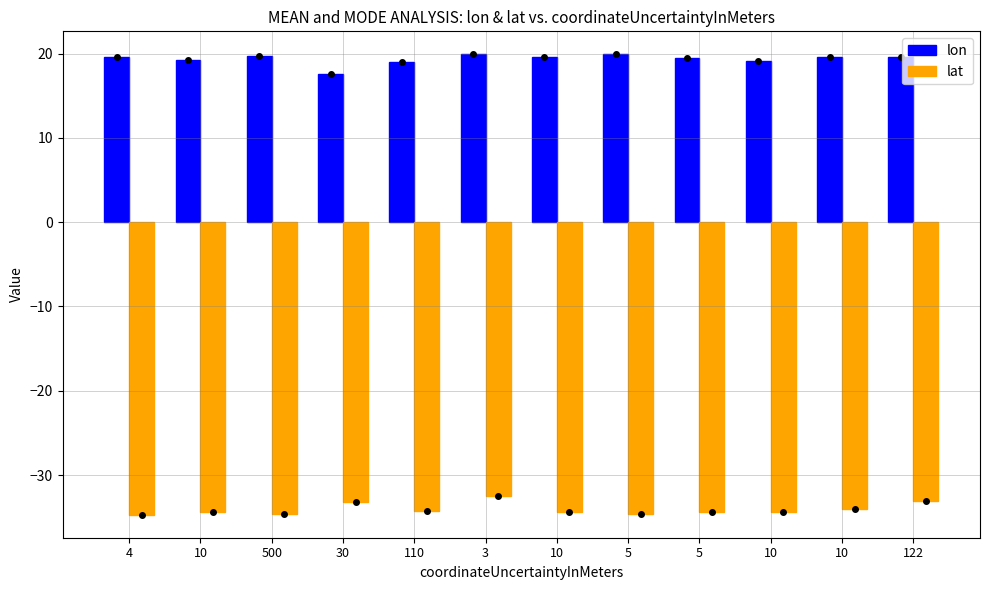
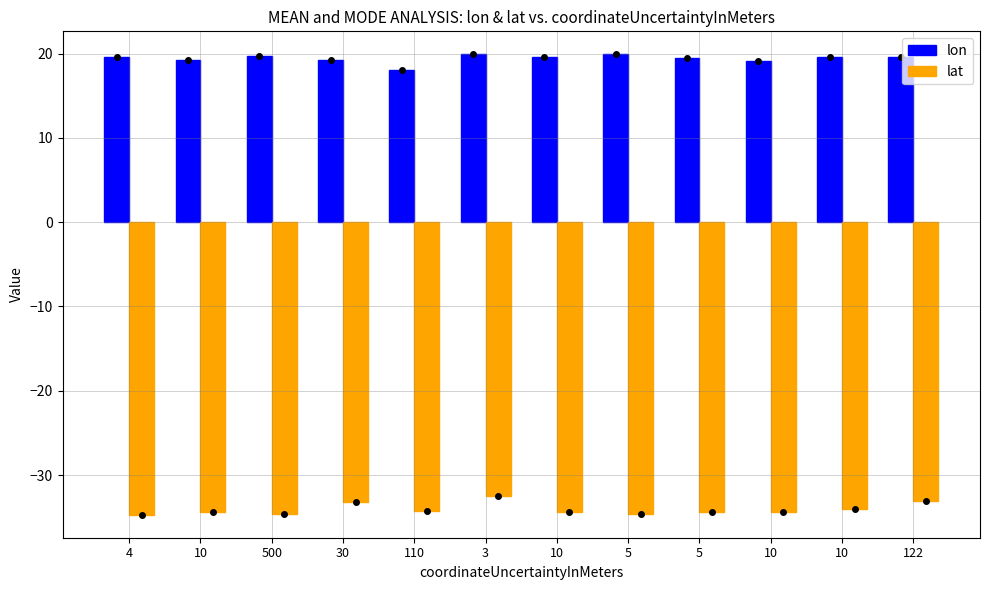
lon, 30: 18 -> 19
lon, 110: 19 -> 18
